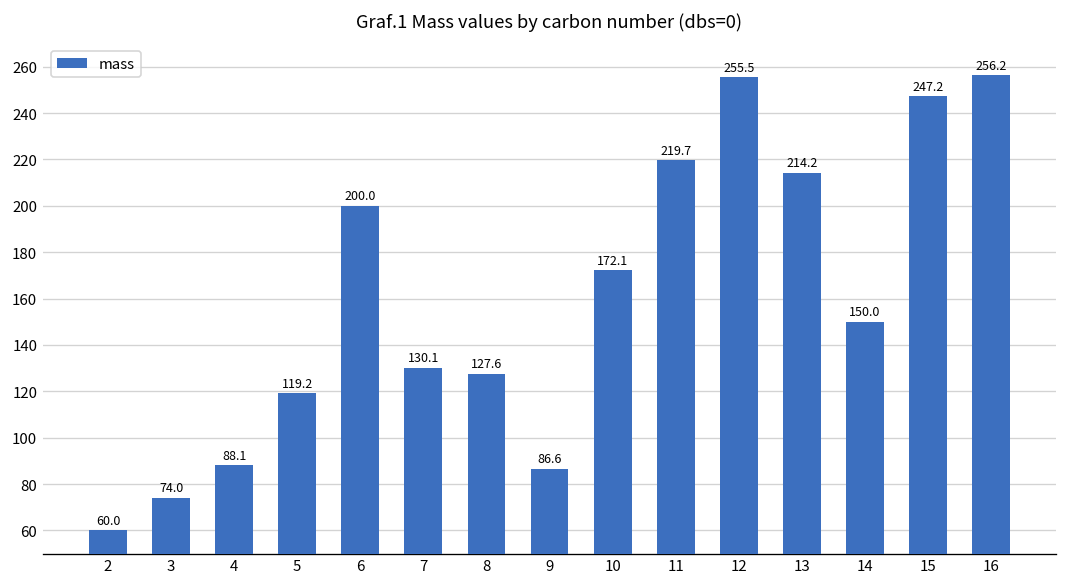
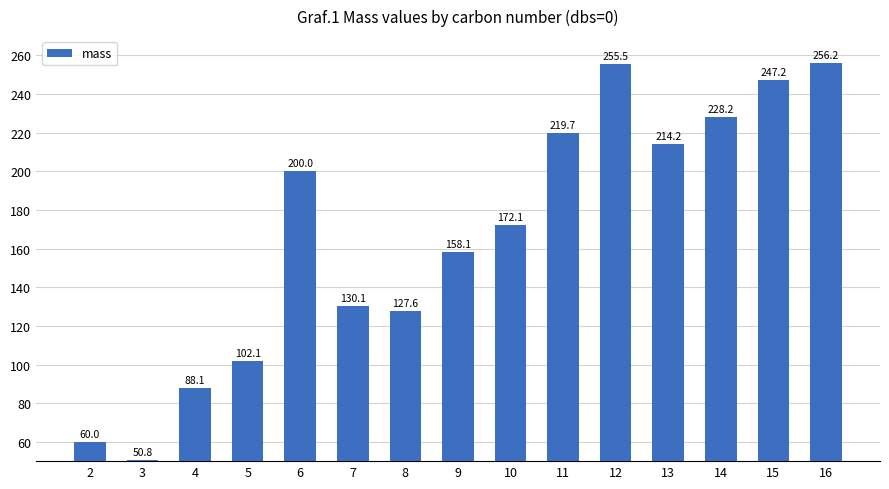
3: 74.0 -> 50.8
5: 119.2 -> 102.1
9: 86.6 -> 158.1
14: 150.0 -> 228.2
